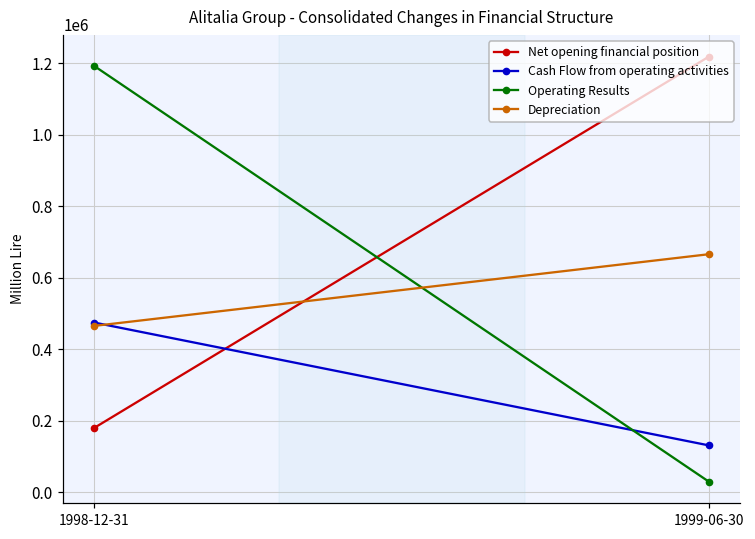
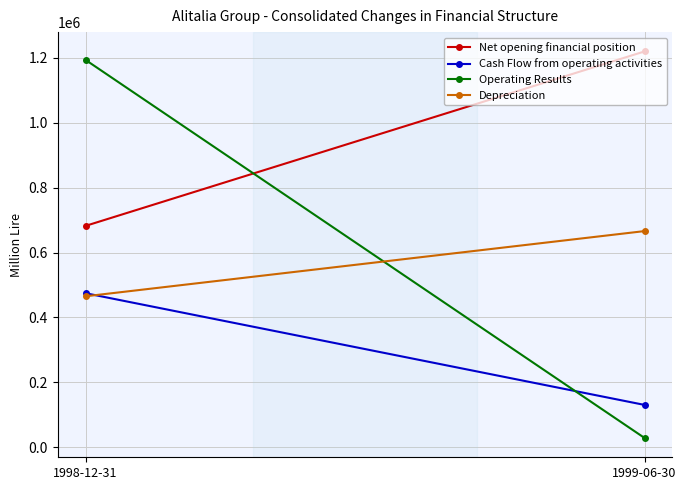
Net opening financial position, 1998-12-31: 180000 -> 680000
